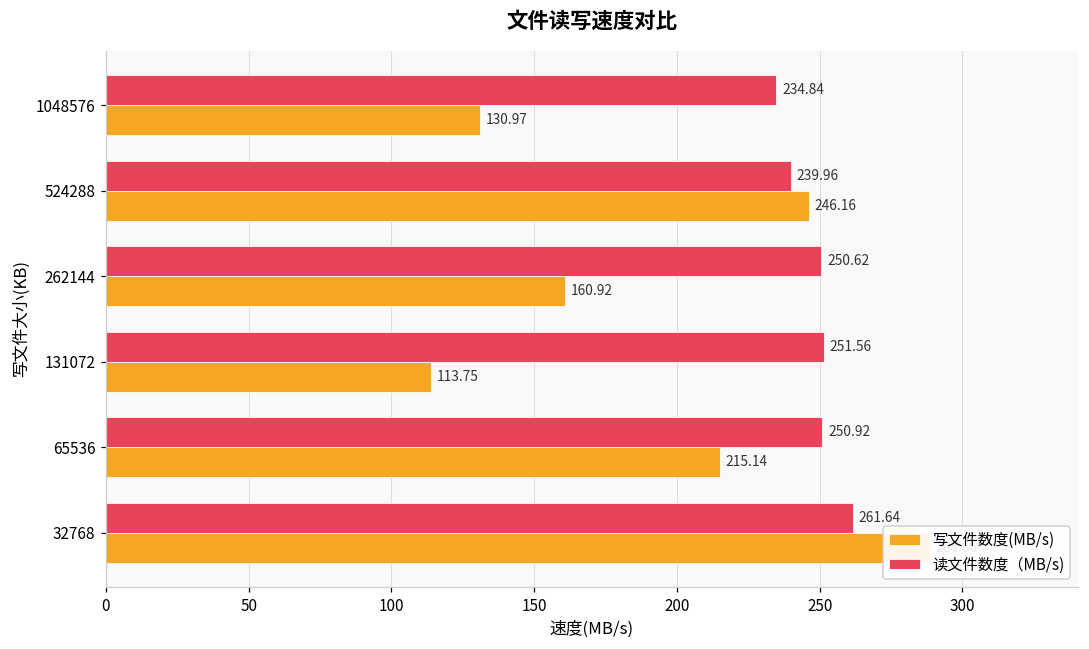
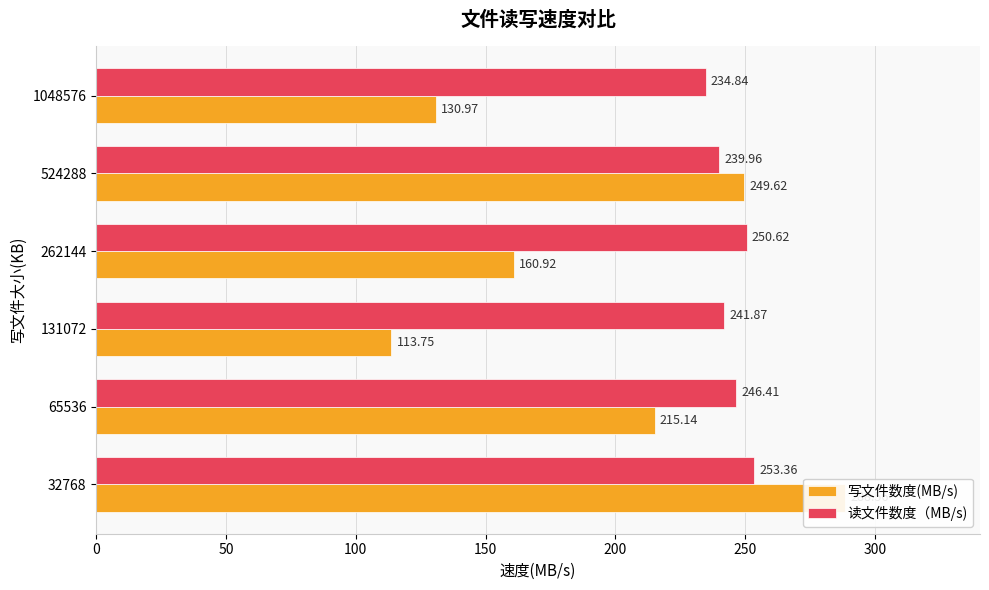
写文件数度(MB/s), 524288: 246.16 -> 249.62
读文件数度（MB/s), 131072: 251.56 -> 241.87
读文件数度（MB/s), 65536: 250.92 -> 246.41
读文件数度（MB/s), 32768: 261.64 -> 253.36
